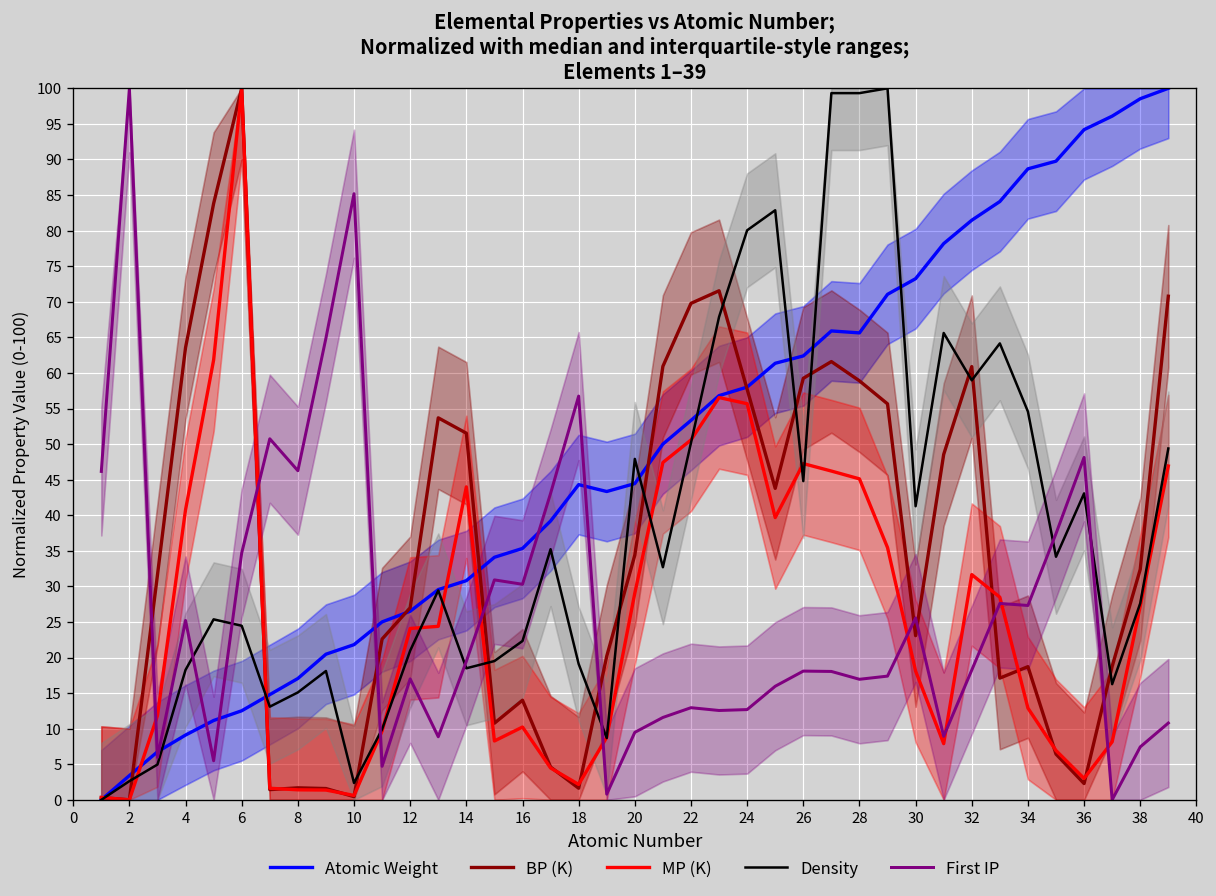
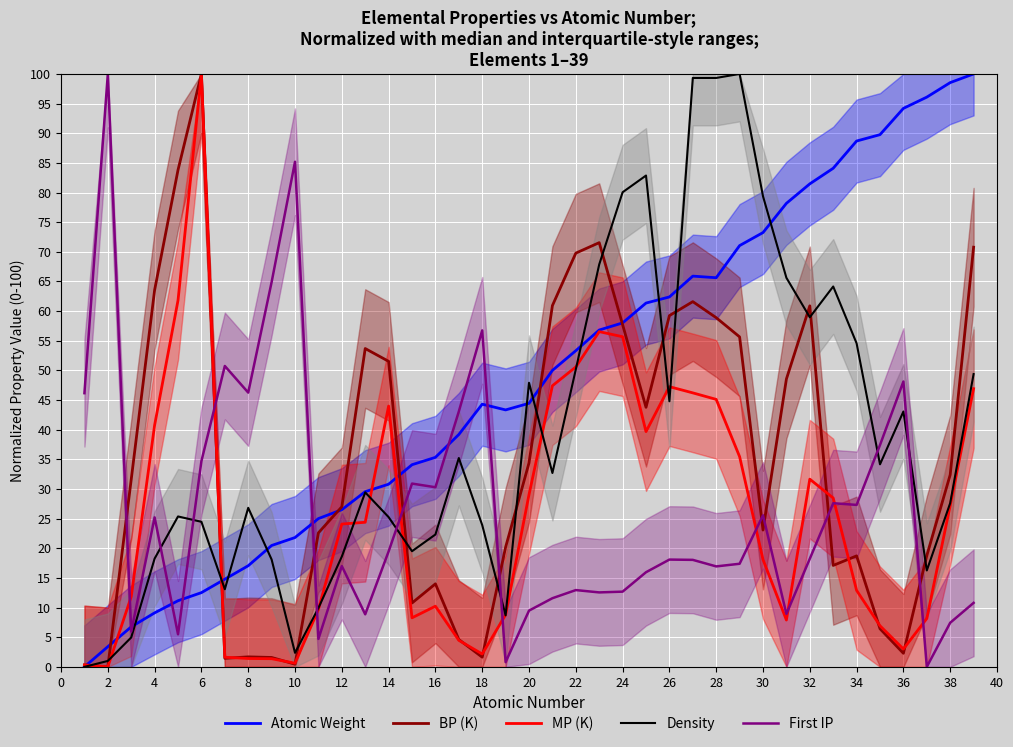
Density, 2: 3 -> 1
Density, 8: 15 -> 27
Density, 12: 21 -> 19
Density, 14: 18 -> 25
Density, 18: 19 -> 24
Density, 30: 41 -> 79
